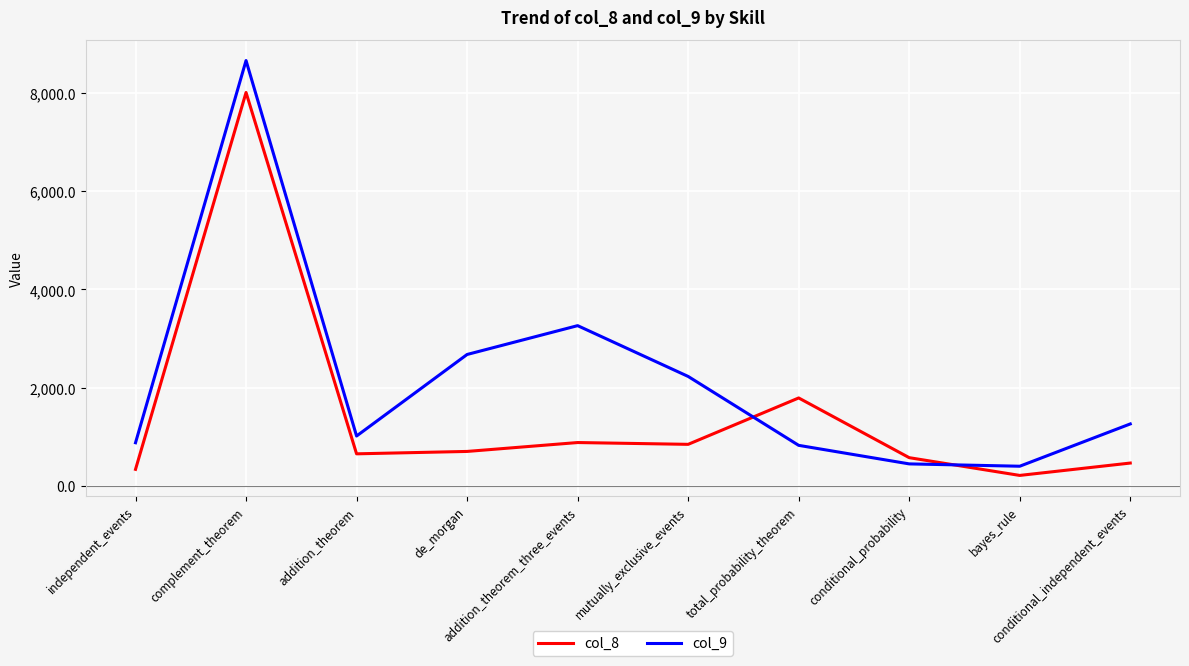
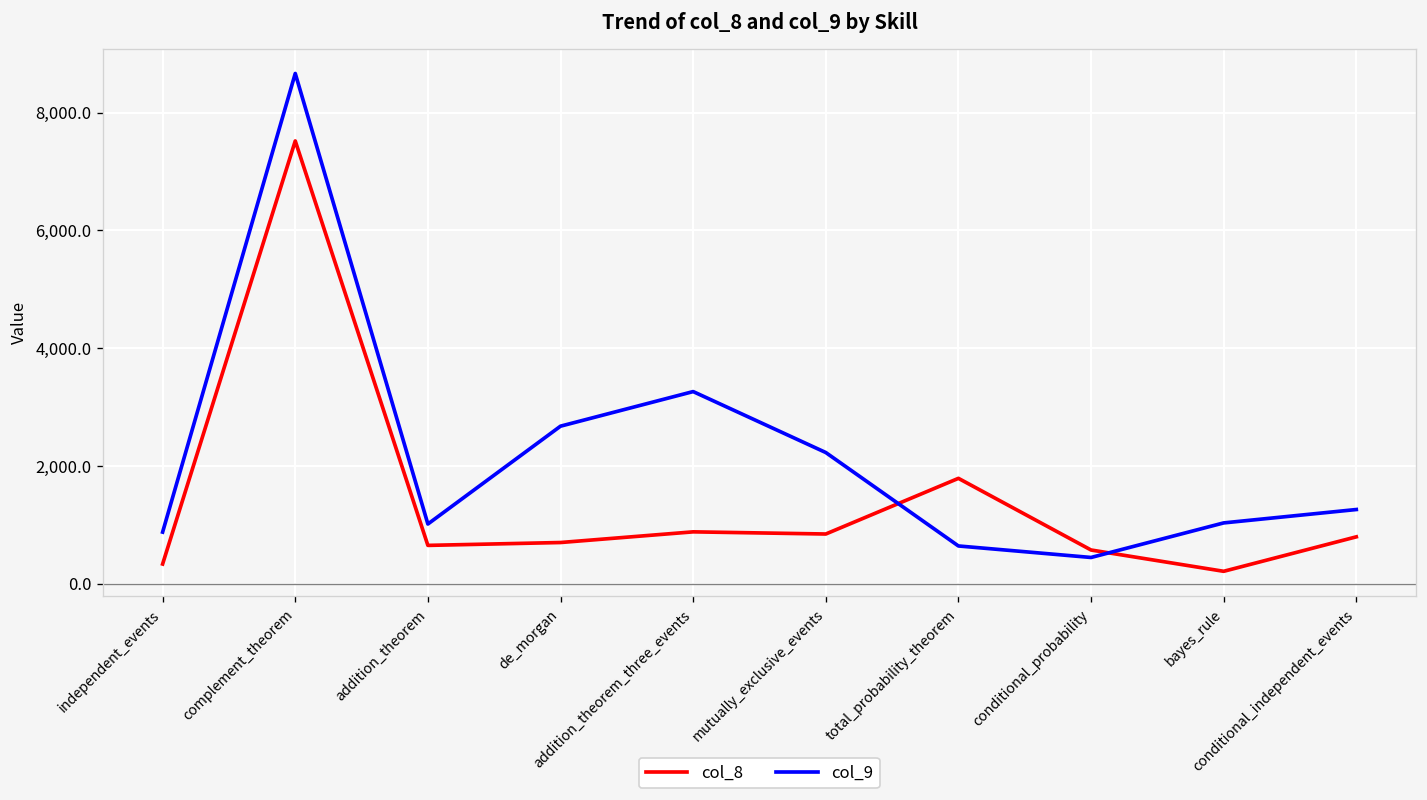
col_8, complement_theorem: 8,000 -> 7,500
col_9, total_probability_theorem: 800 -> 600
col_9, bayes_rule: 400 -> 1,000
col_8, conditional_independent_events: 500 -> 800
